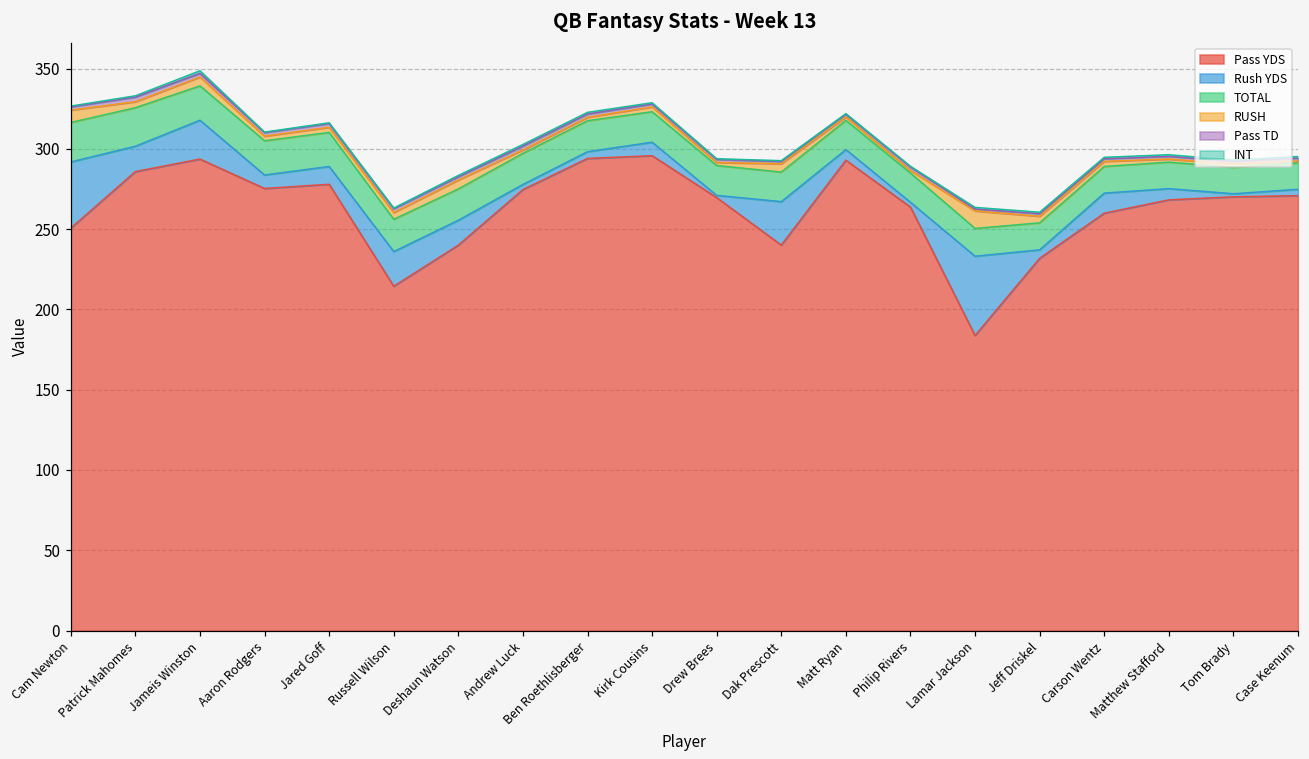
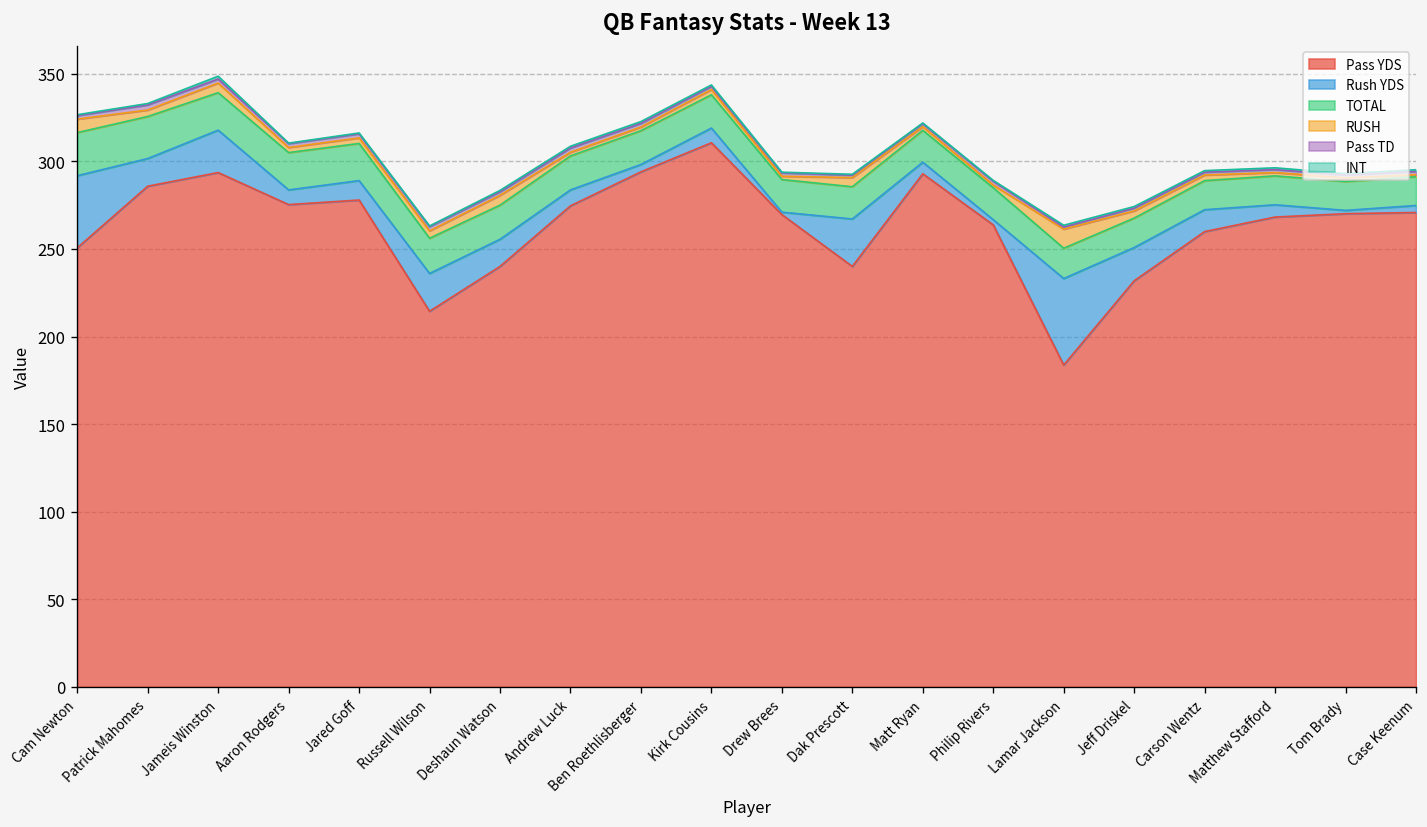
Rush YDS, Andrew Luck: 3 -> 9
Pass YDS, Kirk Cousins: 296 -> 311
Rush YDS, Jeff Driskel: 5 -> 19
